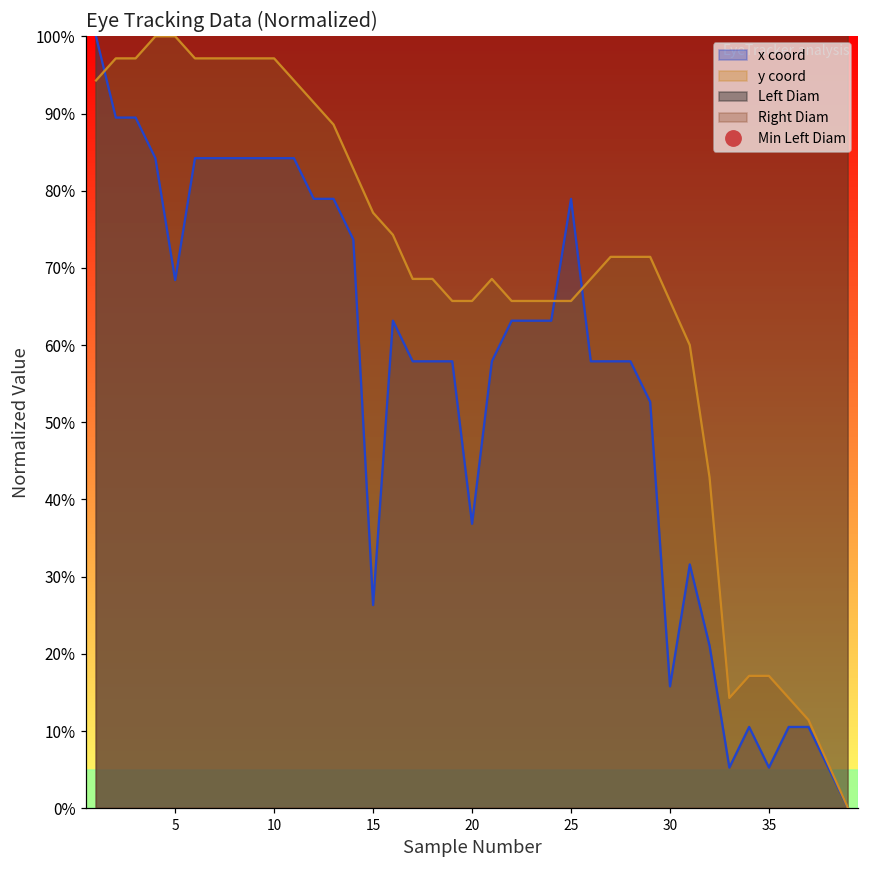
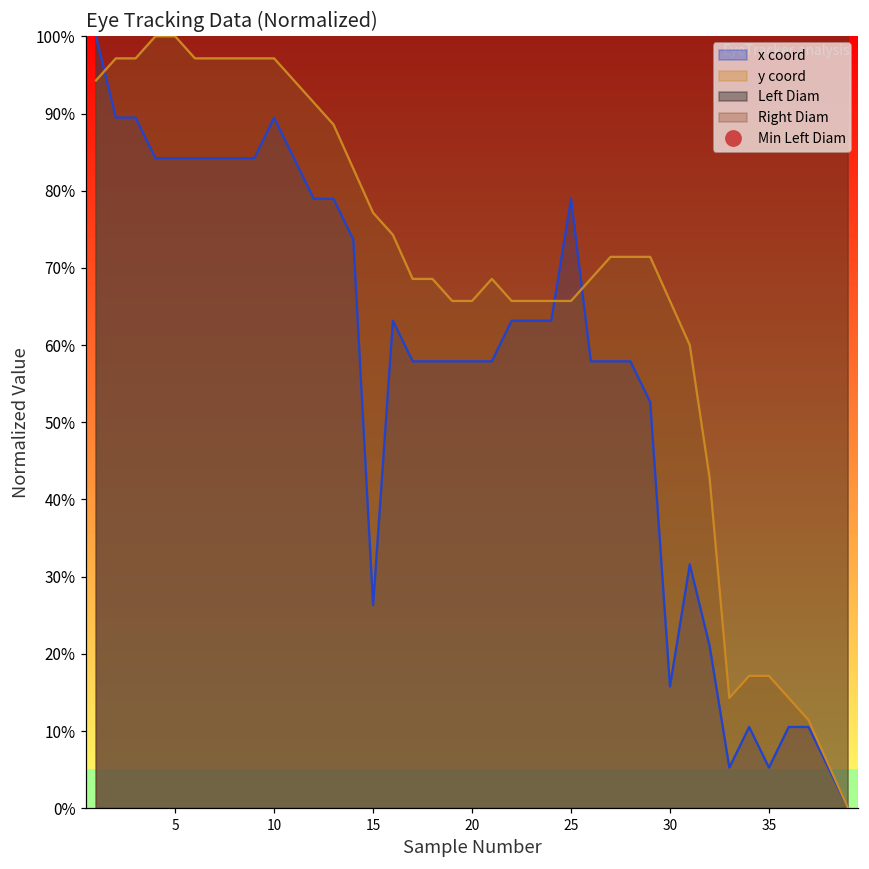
x coord, 5: 68% -> 84%
x coord, 10: 84% -> 89%
x coord, 20: 37% -> 58%
